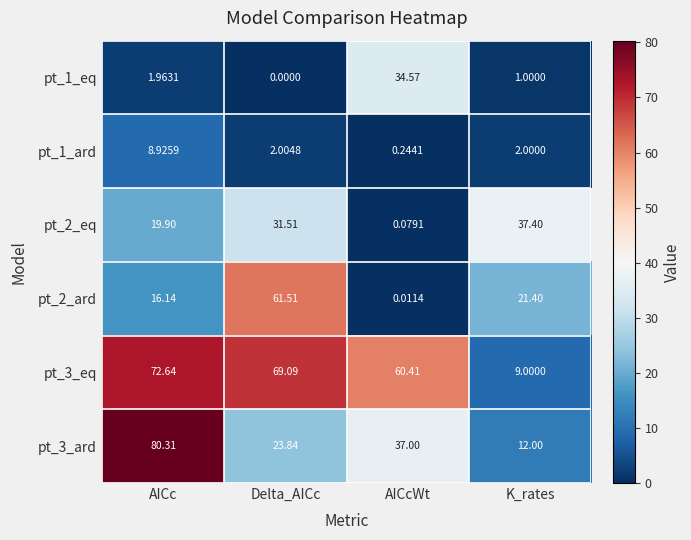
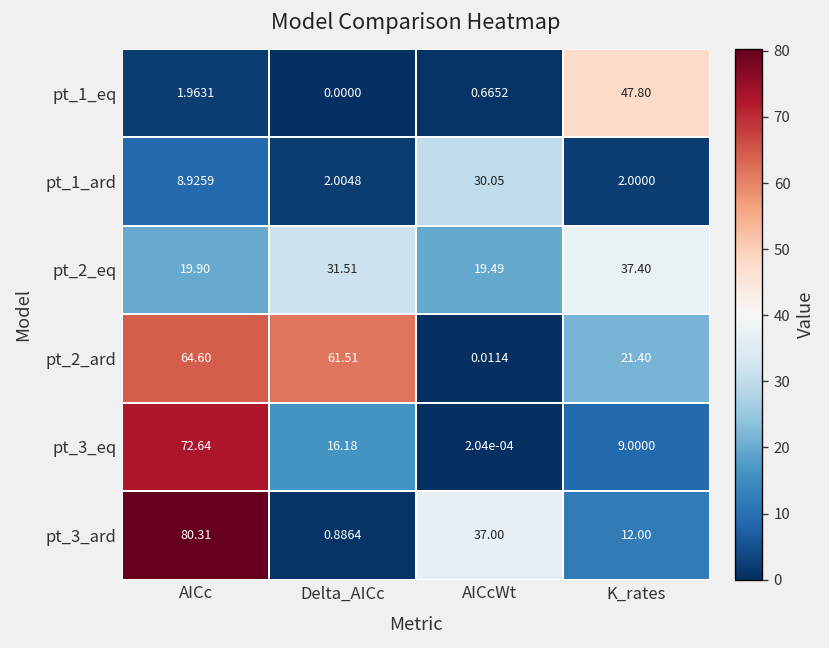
pt_1_eq, AICcWt: 34.57 -> 0.6652
pt_1_eq, K_rates: 1.0000 -> 47.80
pt_1_ard, AICcWt: 0.2441 -> 30.05
pt_2_eq, AICcWt: 0.0791 -> 19.49
pt_2_ard, AICc: 16.14 -> 64.60
pt_3_eq, Delta_AICc: 69.09 -> 16.18
pt_3_eq, AICcWt: 60.41 -> 2.04e-04
pt_3_ard, Delta_AICc: 23.84 -> 0.8864
